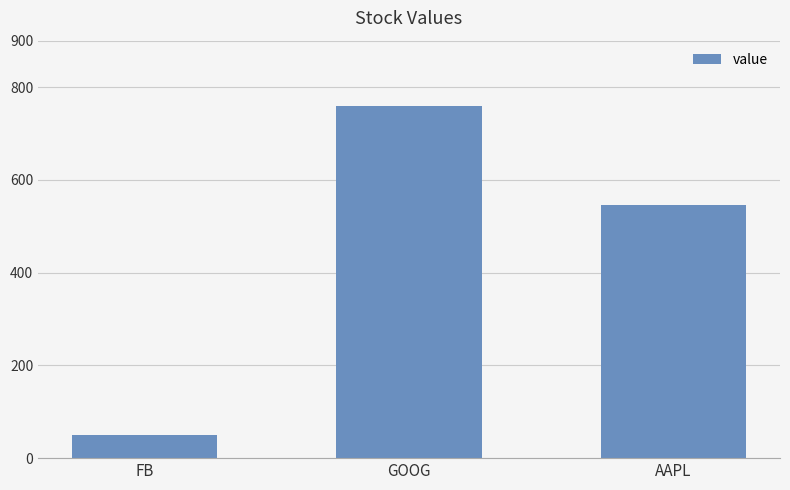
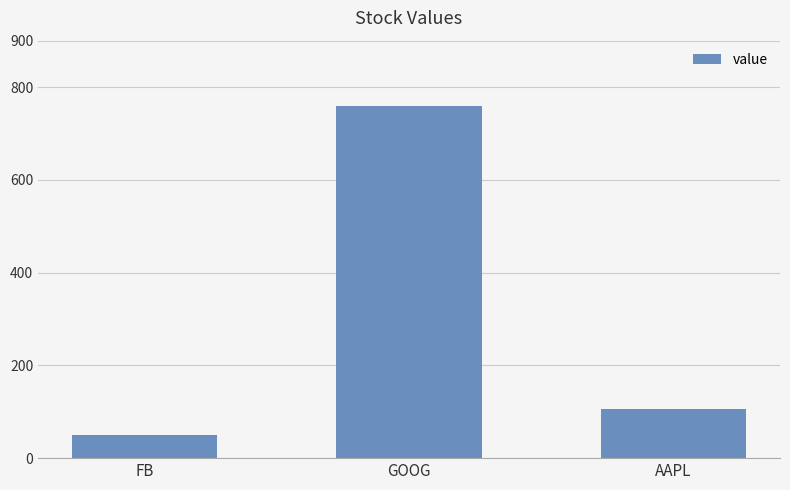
AAPL: 550 -> 110
